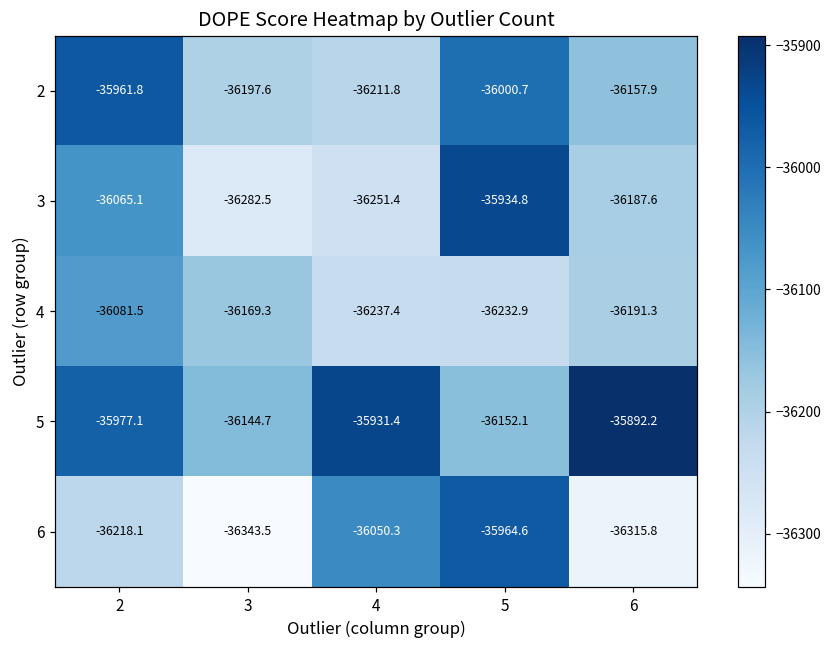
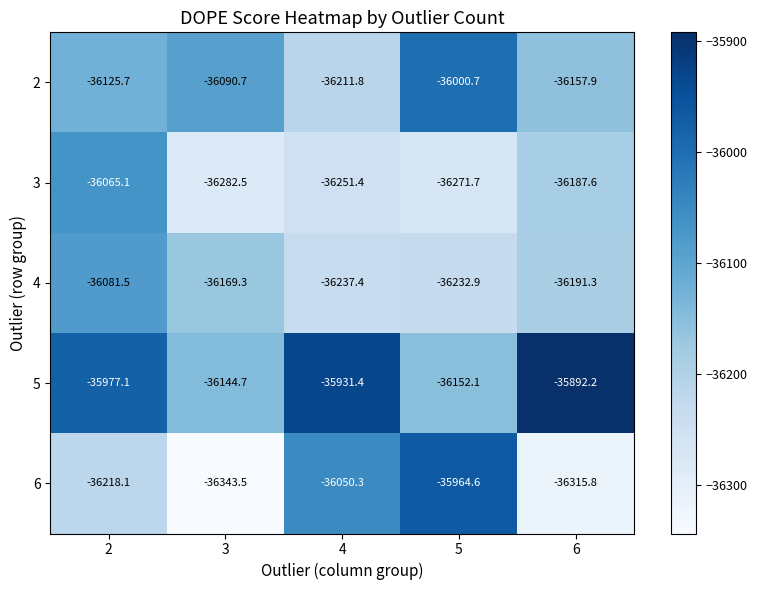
2, 2: -35961.8 -> -36125.7
2, 3: -36197.6 -> -36090.7
3, 5: -35934.8 -> -36271.7
